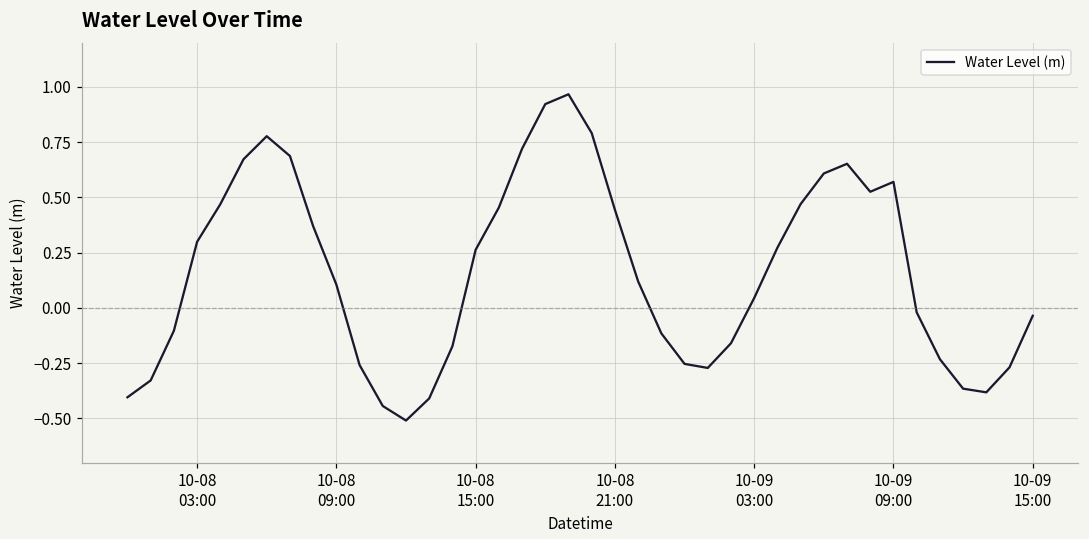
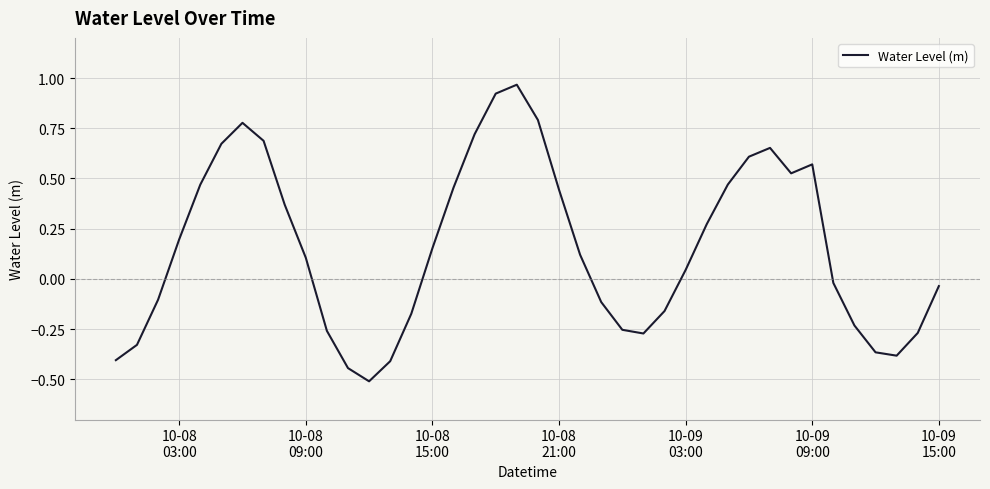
10-08 03:00: 0.30 -> 0.20
10-08 15:00: 0.26 -> 0.15
